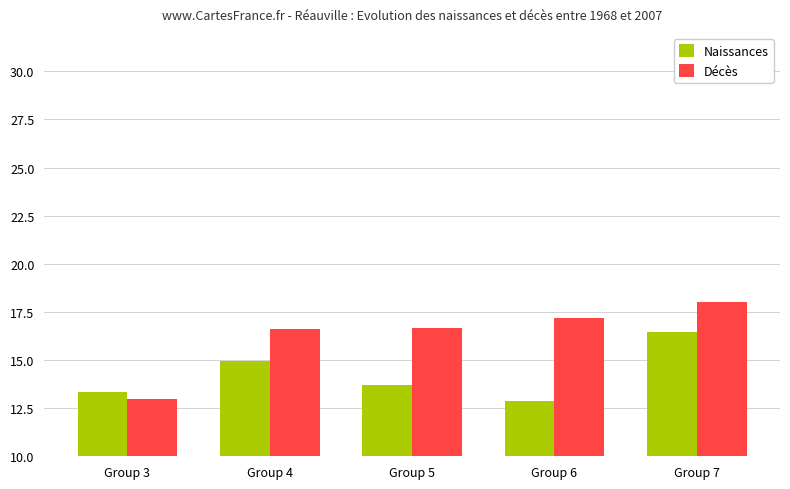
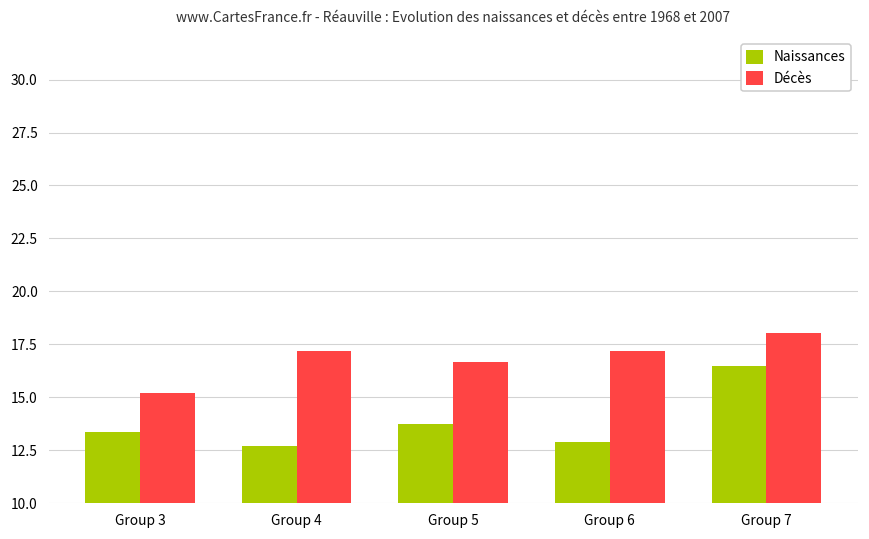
Décès, Group 3: 13.0 -> 15.2
Naissances, Group 4: 14.9 -> 12.7
Décès, Group 4: 16.6 -> 17.2
